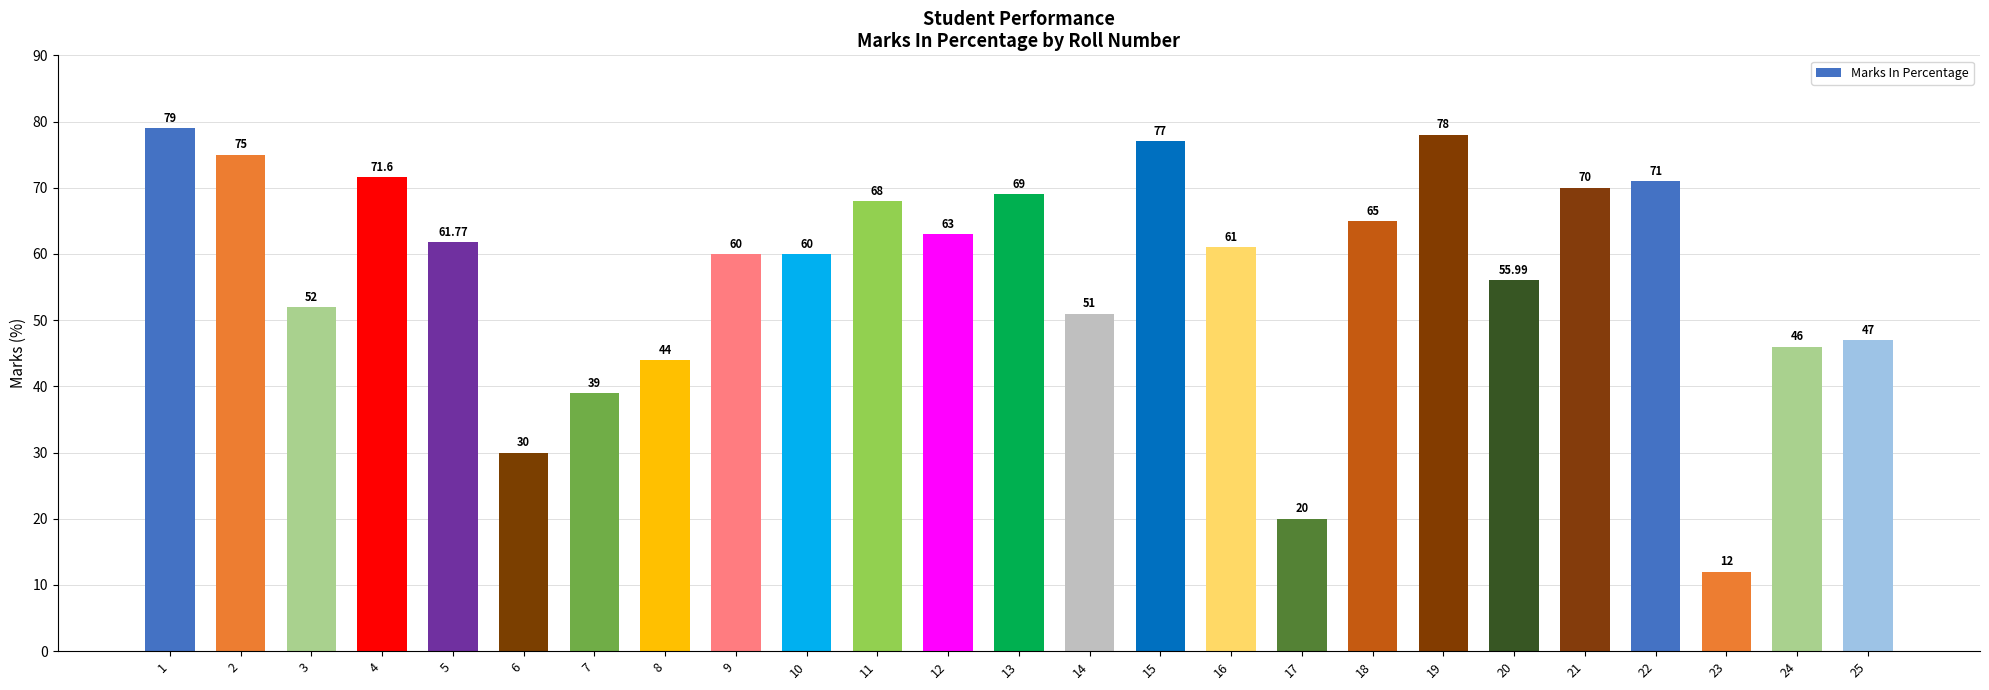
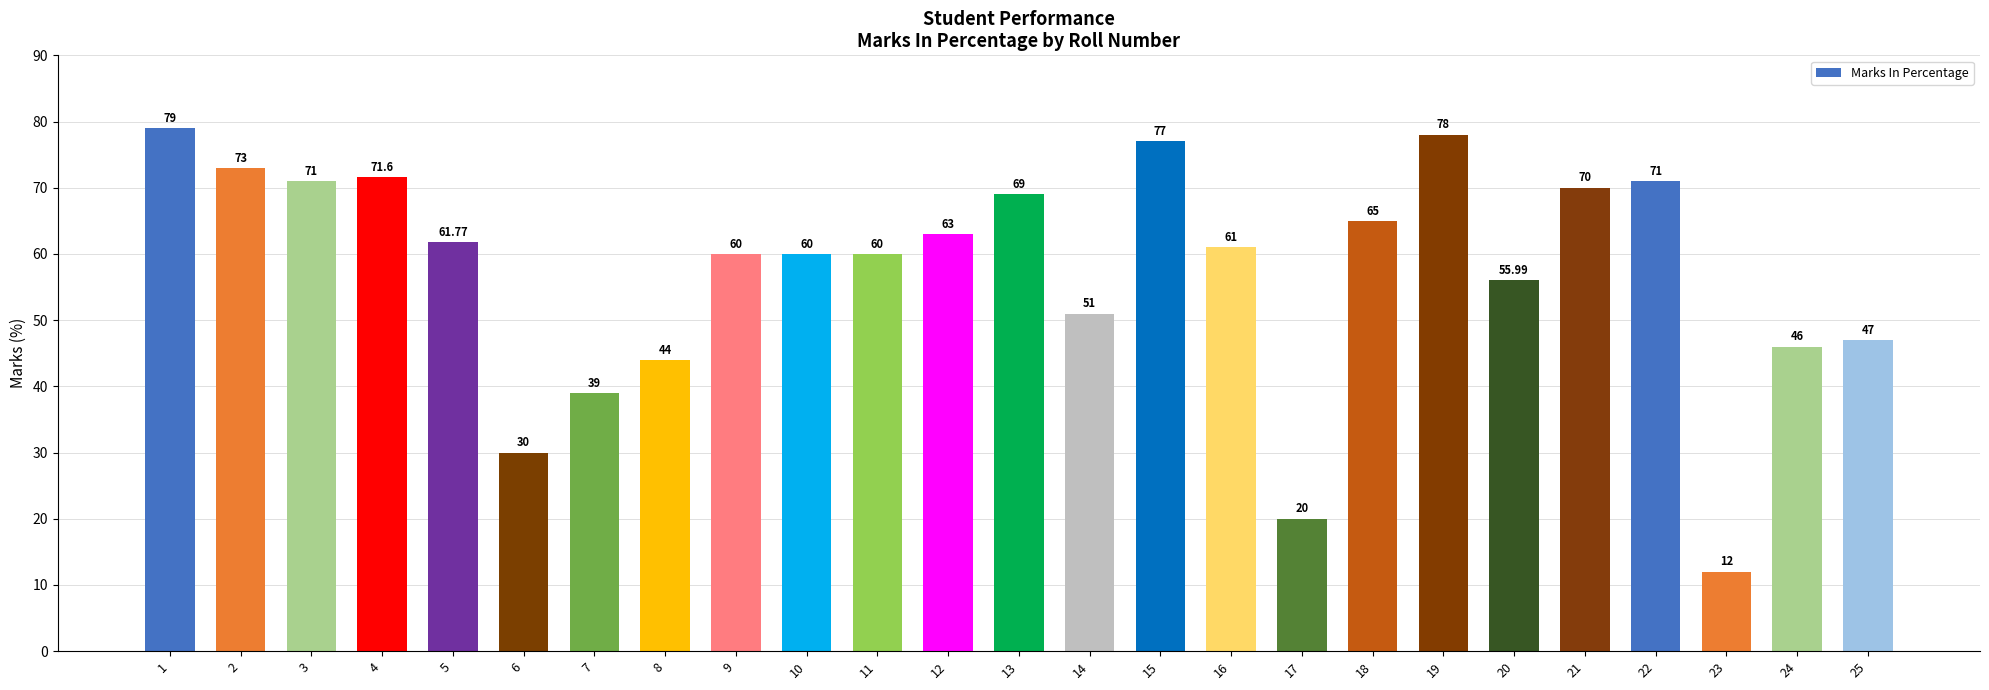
2: 75 -> 73
3: 52 -> 71
11: 68 -> 60
